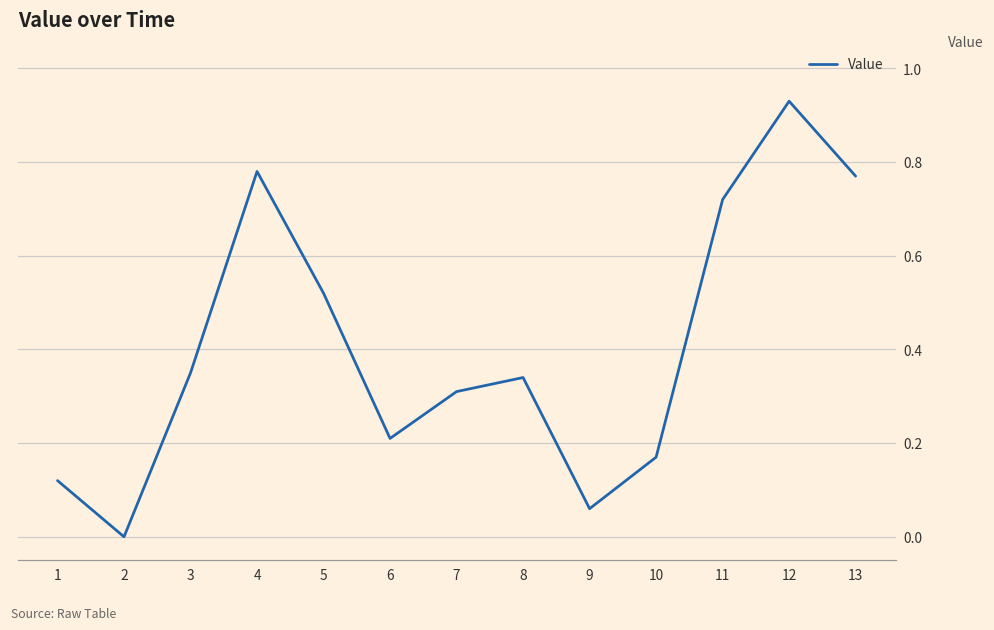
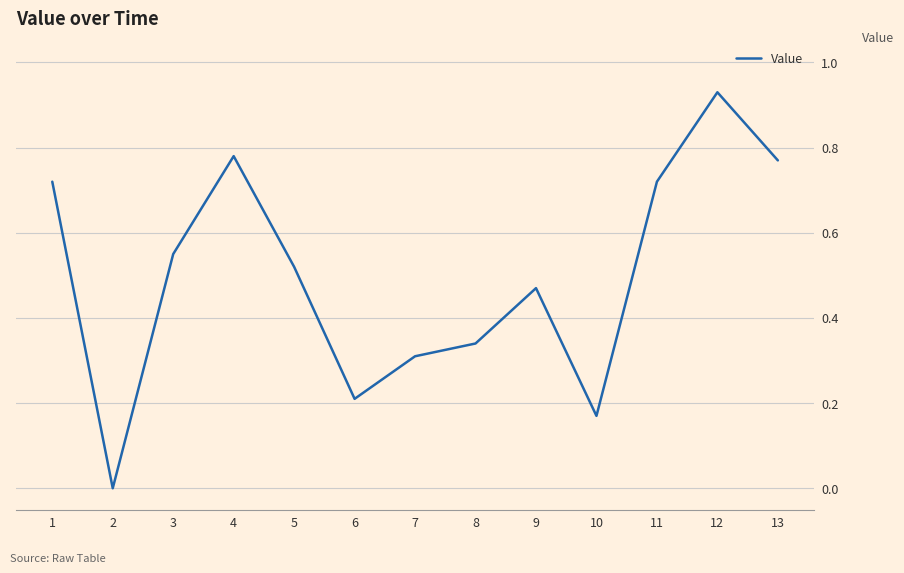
1: 0.12 -> 0.72
3: 0.35 -> 0.55
9: 0.06 -> 0.47
